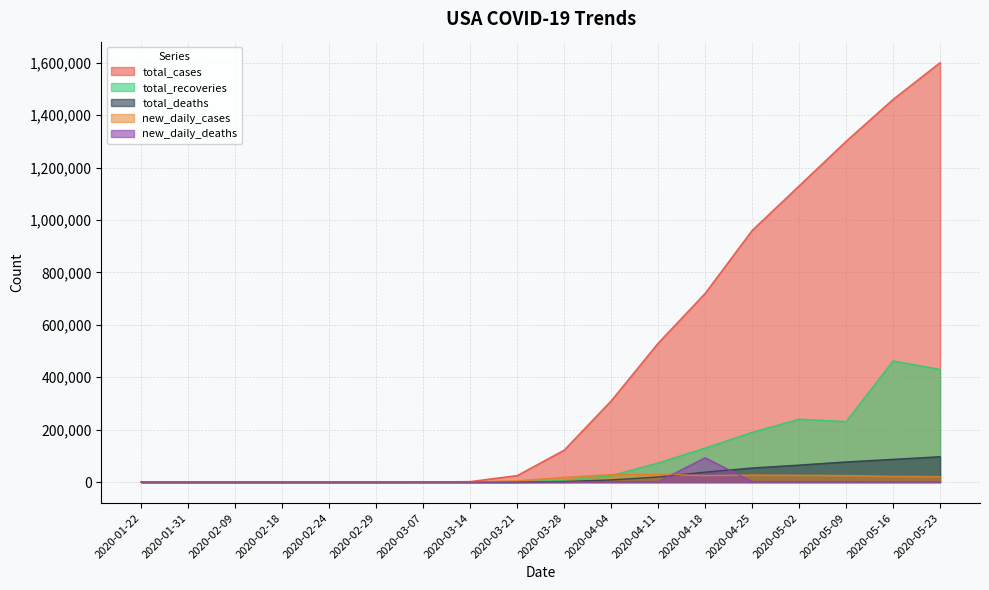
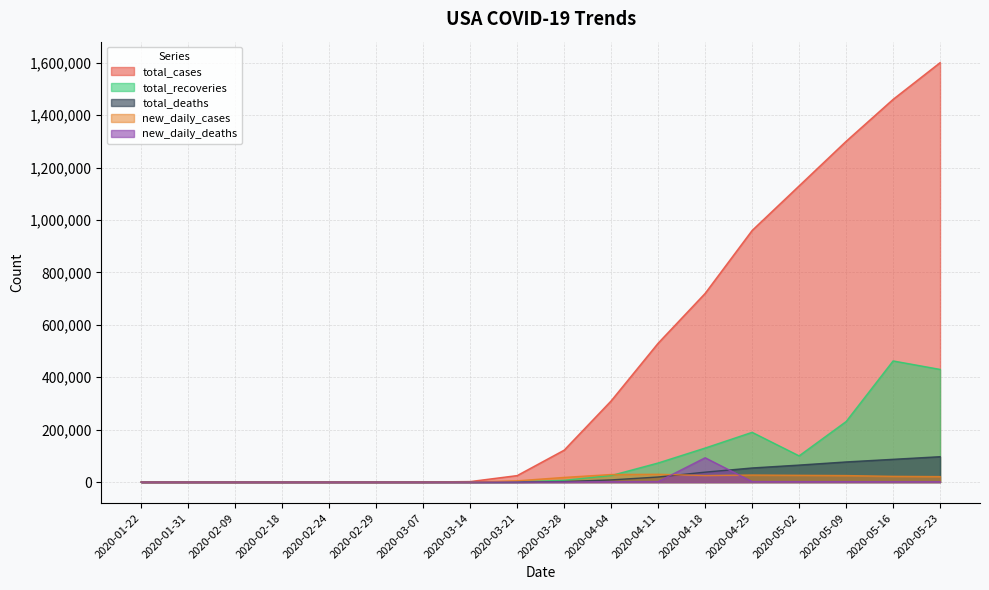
total_recoveries, 2020-05-02: 240,000 -> 100,000
